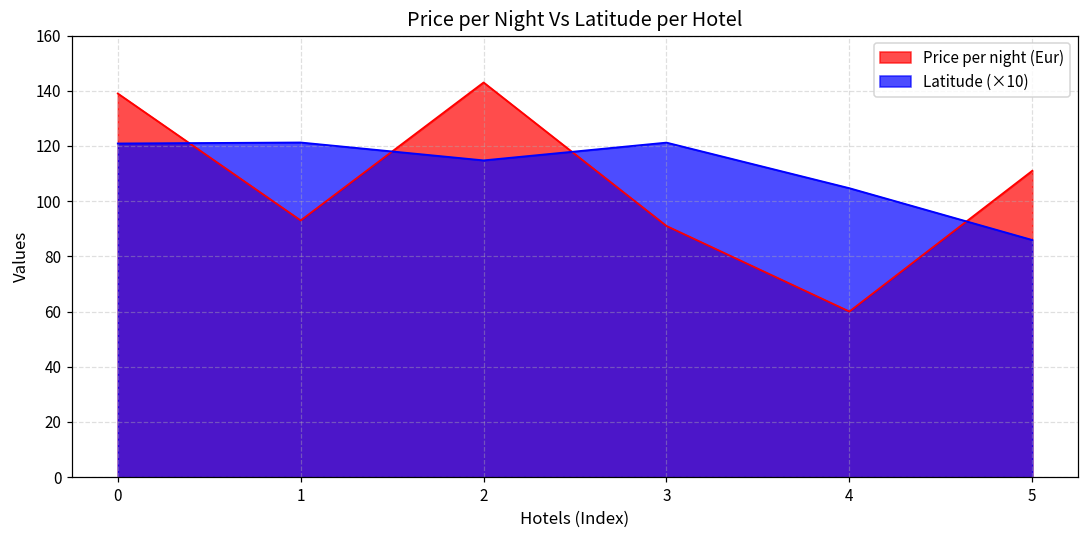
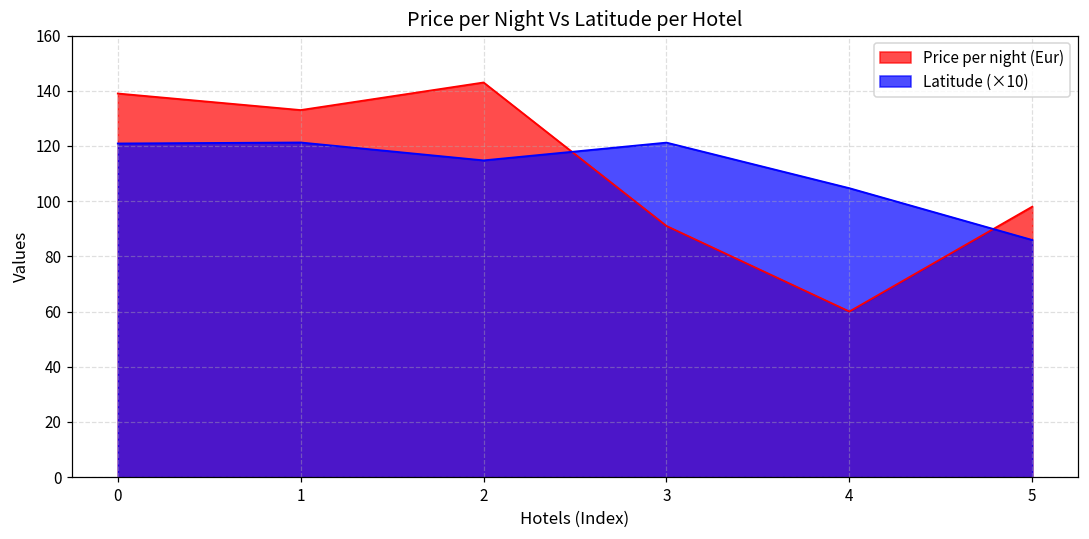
Price per night (Eur), 1: 93 -> 133
Price per night (Eur), 5: 111 -> 98
